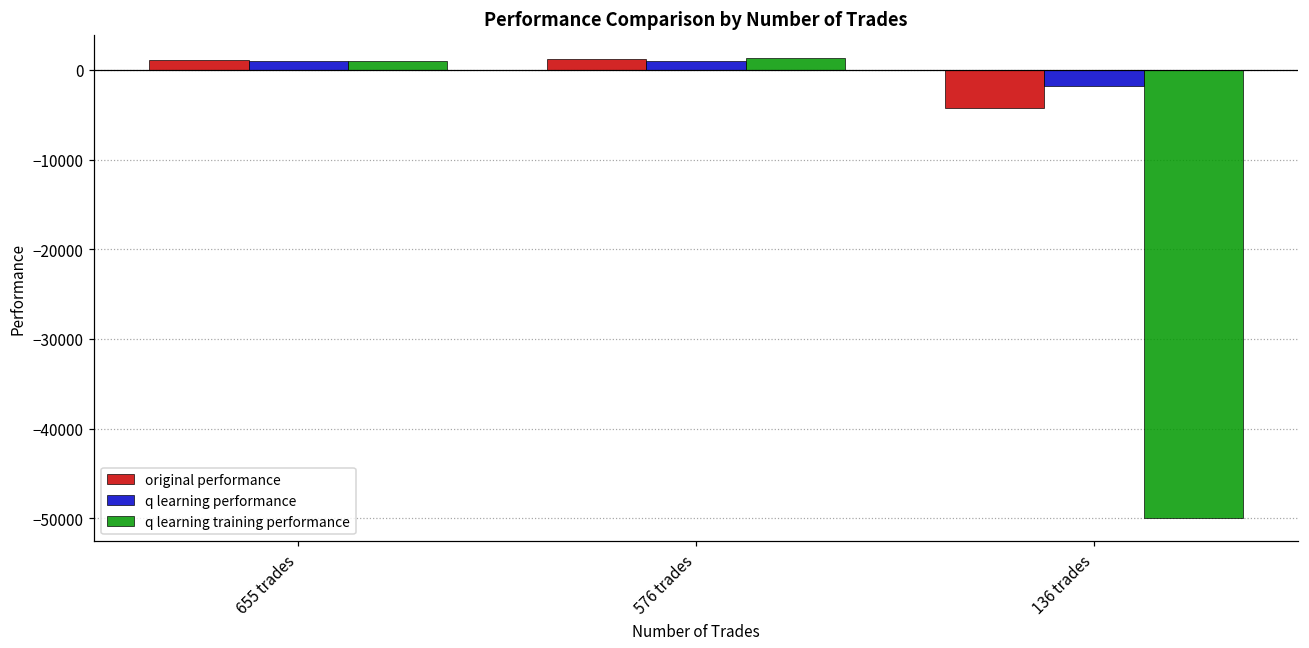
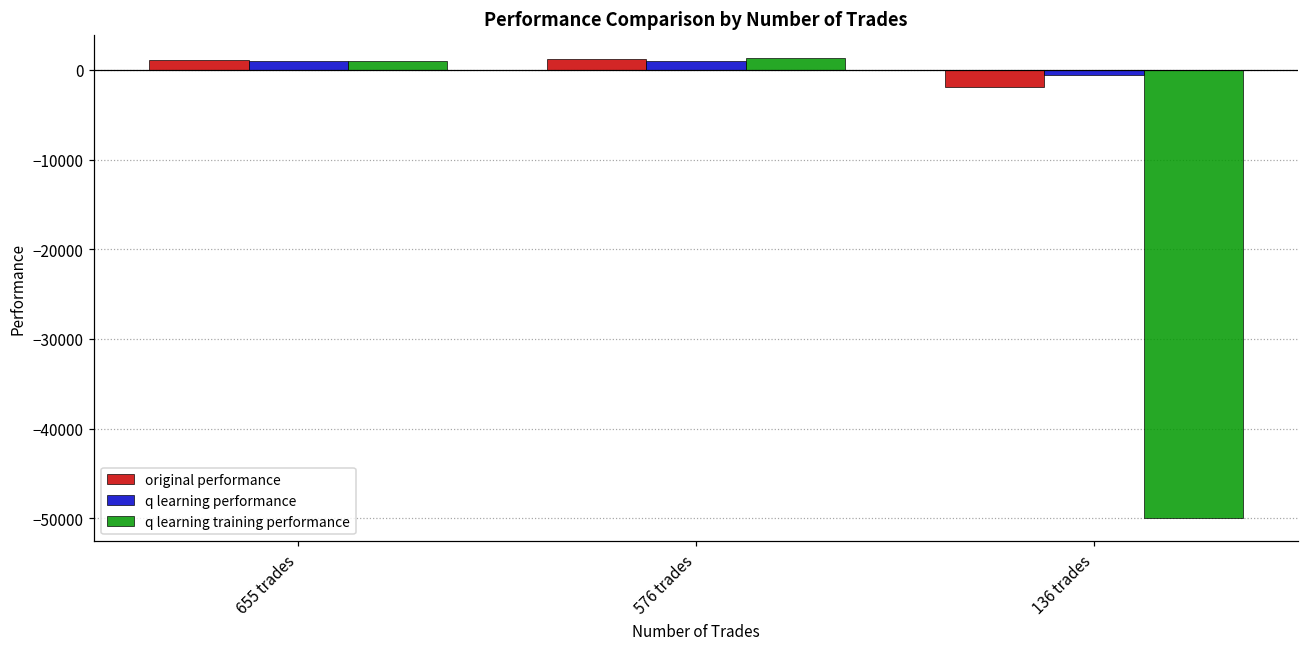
original performance, 136 trades: -4000 -> -2000
q learning performance, 136 trades: -2000 -> -1000
